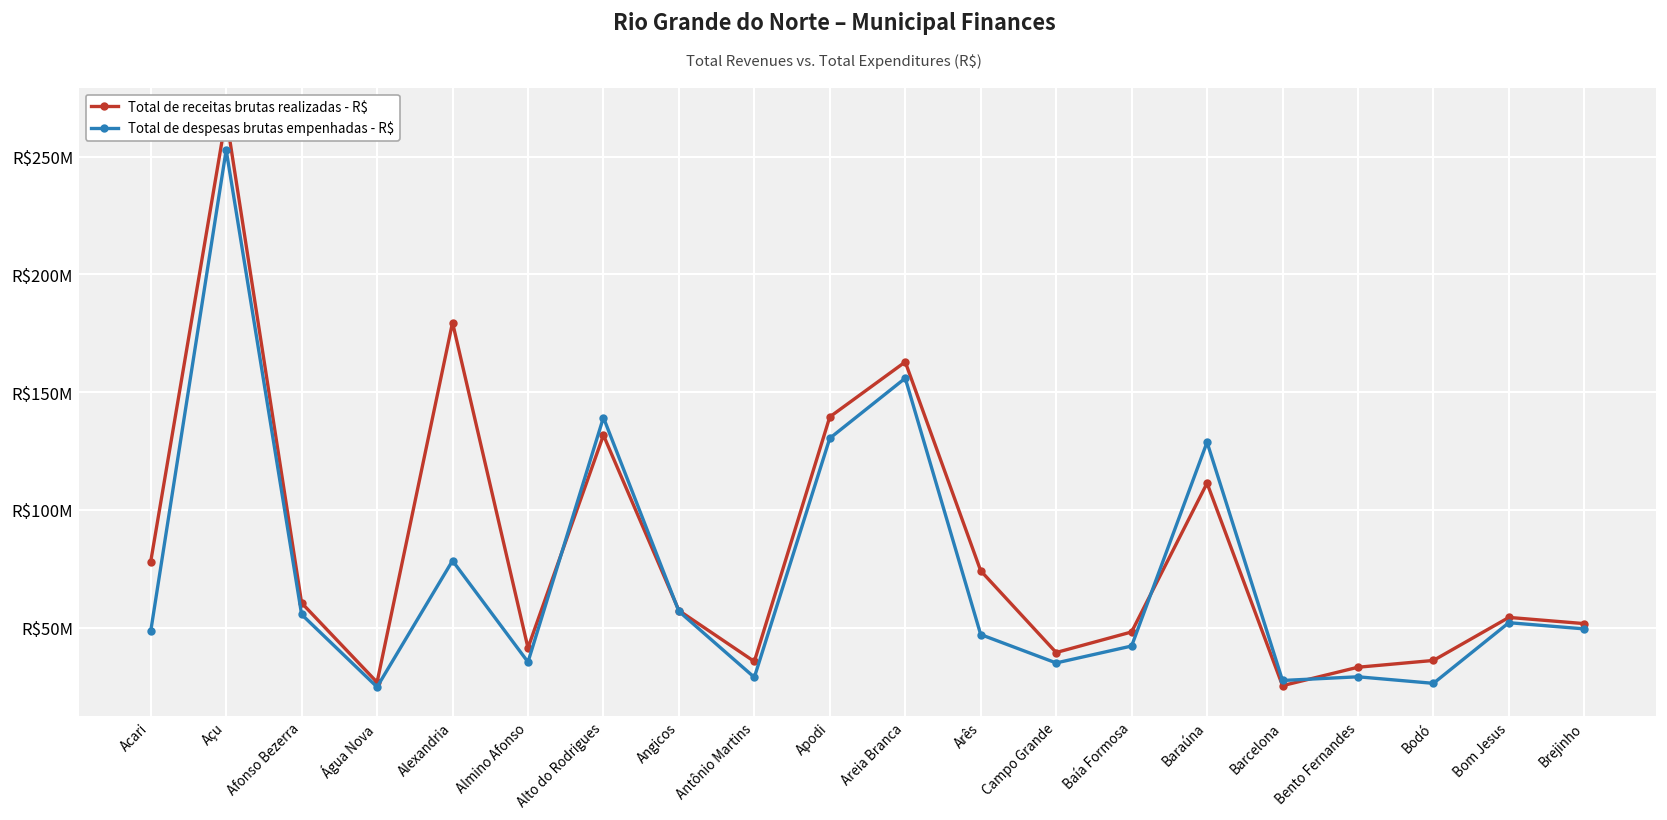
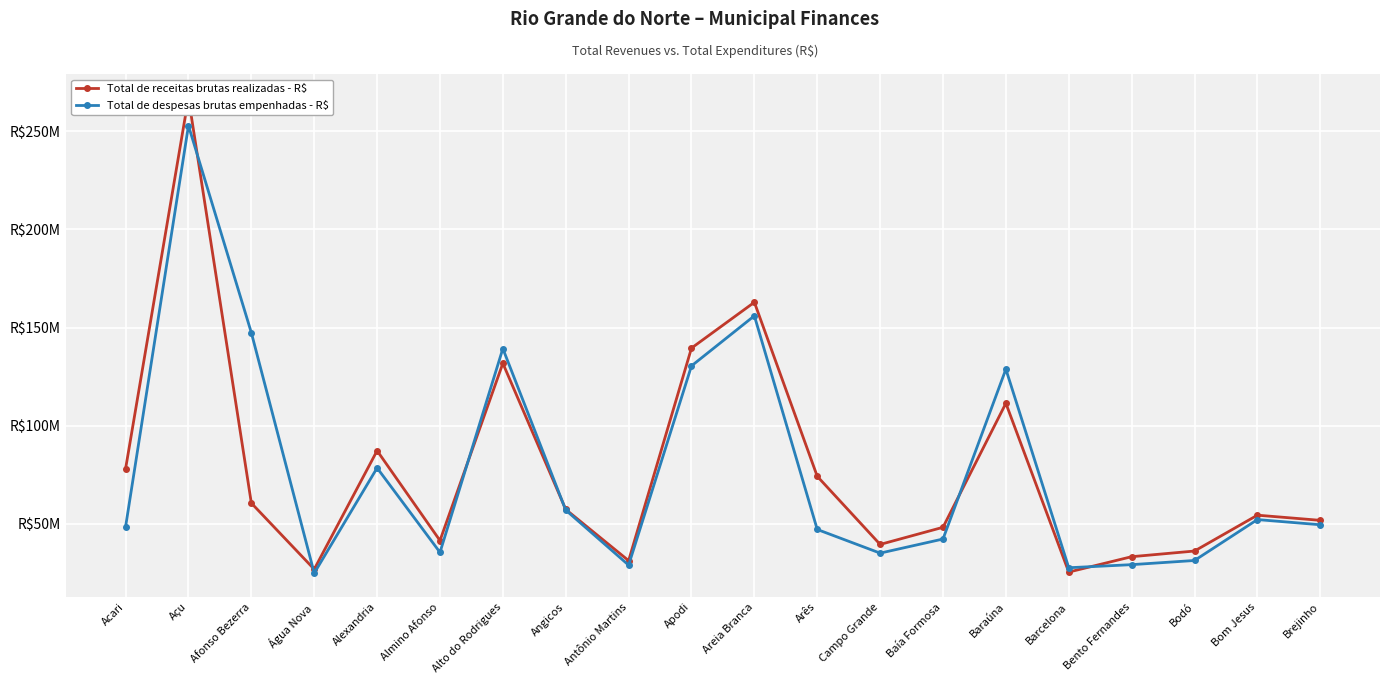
Total de despesas brutas empenhadas - R$, Afonso Bezerra: R$56000000 -> R$147000000
Total de receitas brutas realizadas - R$, Alexandria: R$180000000 -> R$87000000
Total de receitas brutas realizadas - R$, Antônio Martins: R$36000000 -> R$31000000
Total de despesas brutas empenhadas - R$, Bodó: R$26000000 -> R$31000000
